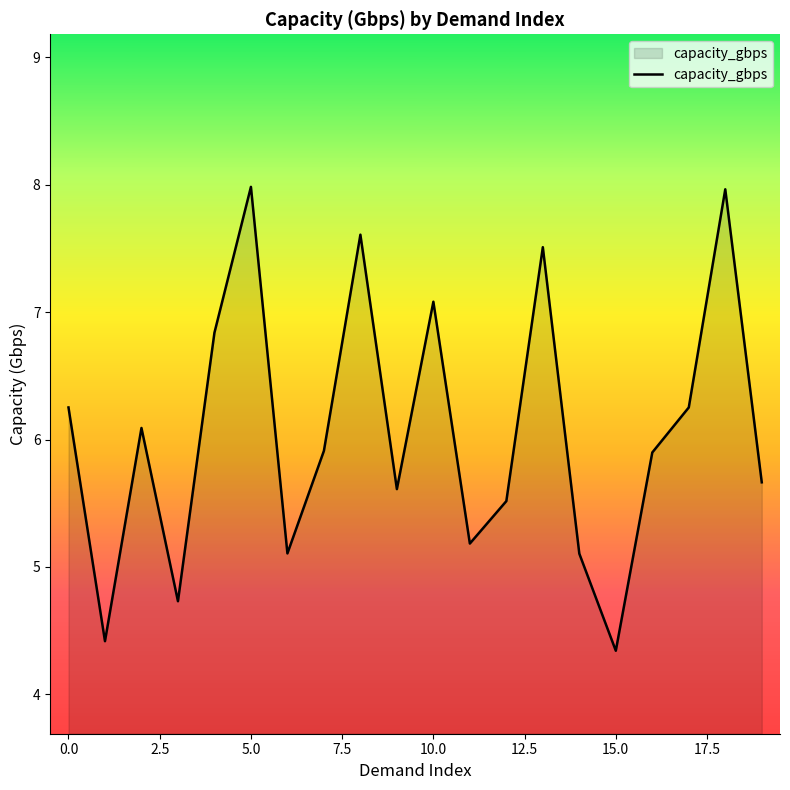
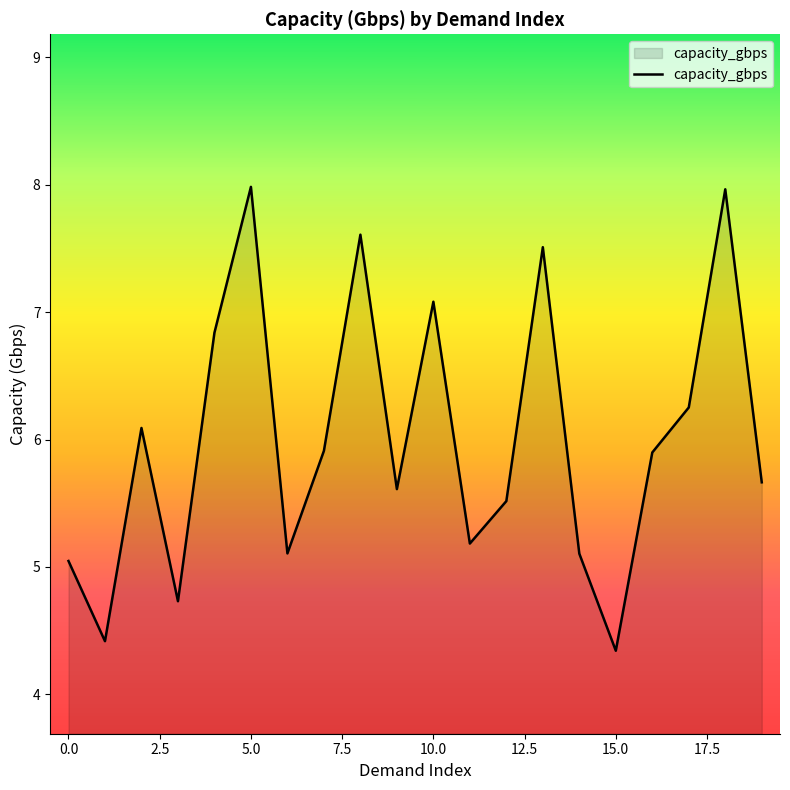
0.0: 6.25 -> 5.05
